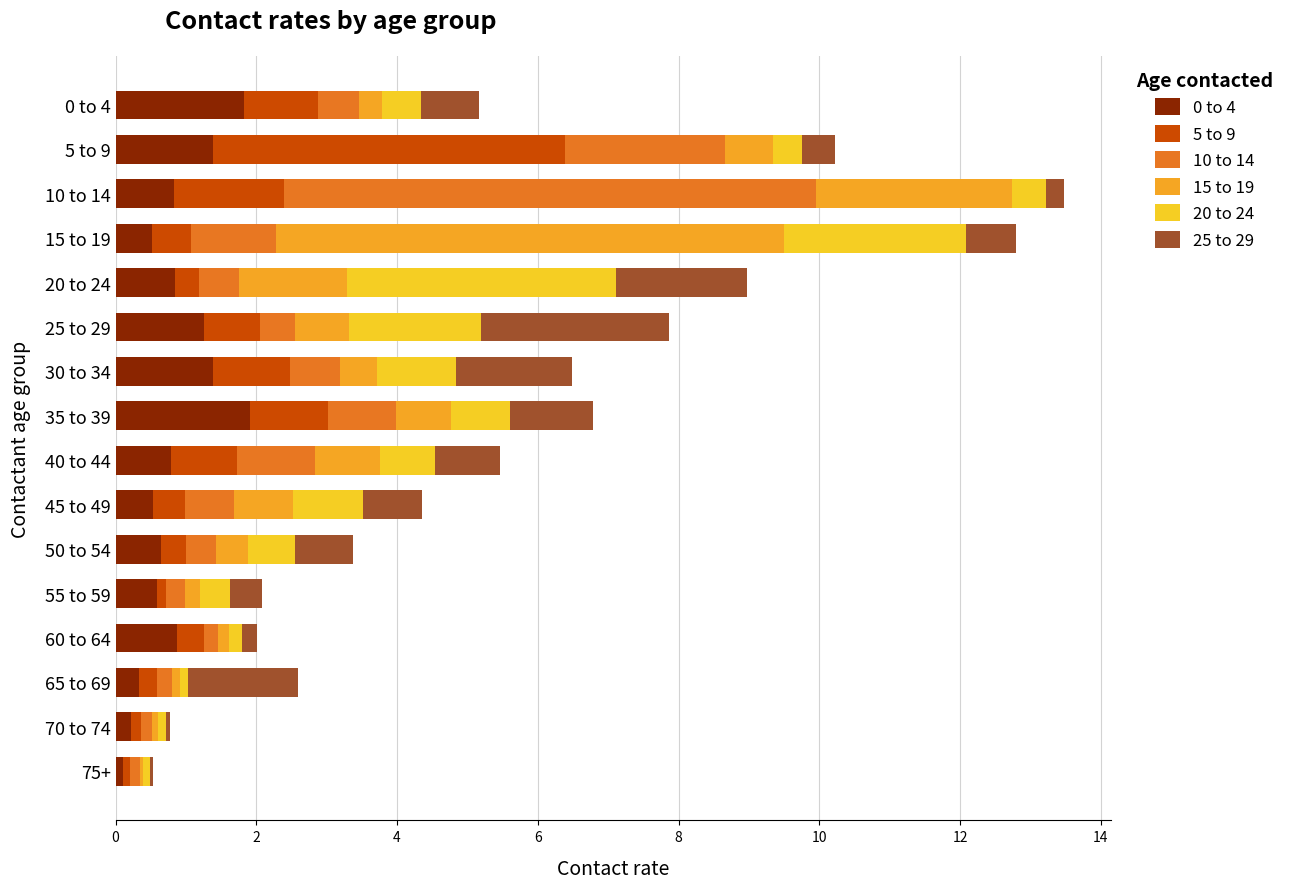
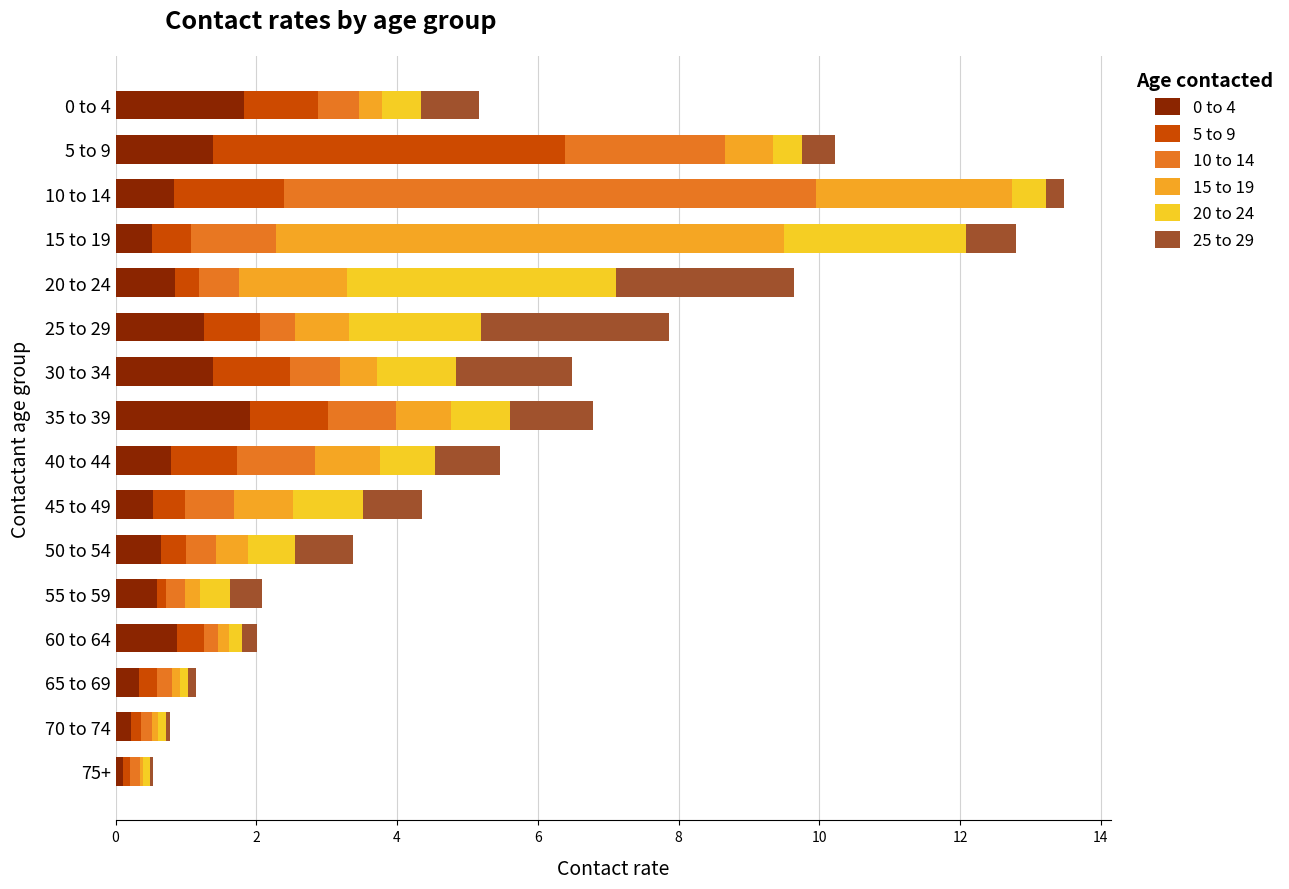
25 to 29, 20 to 24: 1.9 -> 2.5
25 to 29, 65 to 69: 1.6 -> 0.1
